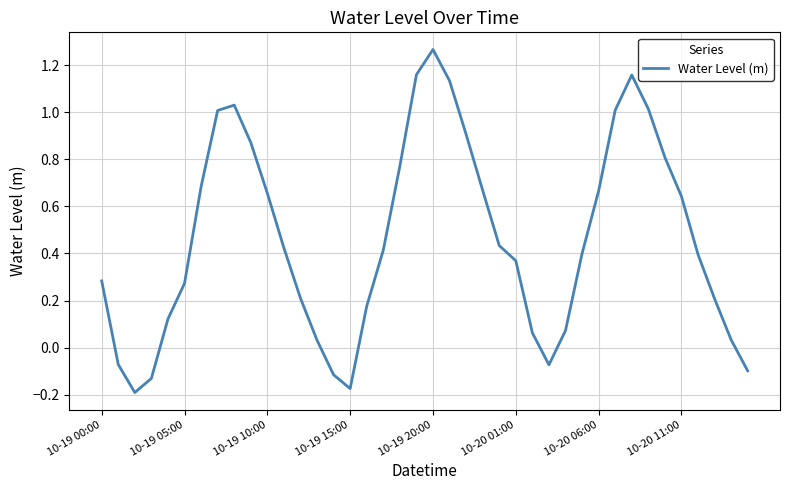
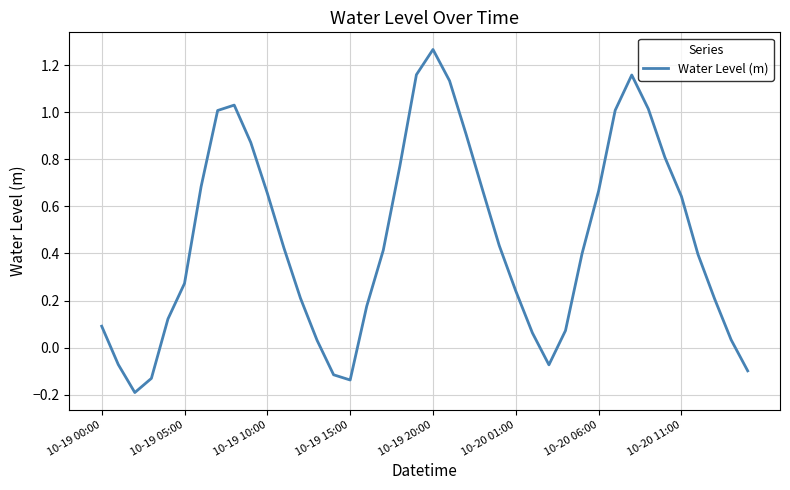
10-19 00:00: 0.28 -> 0.09
10-19 15:00: -0.17 -> -0.14
10-20 01:00: 0.37 -> 0.24
